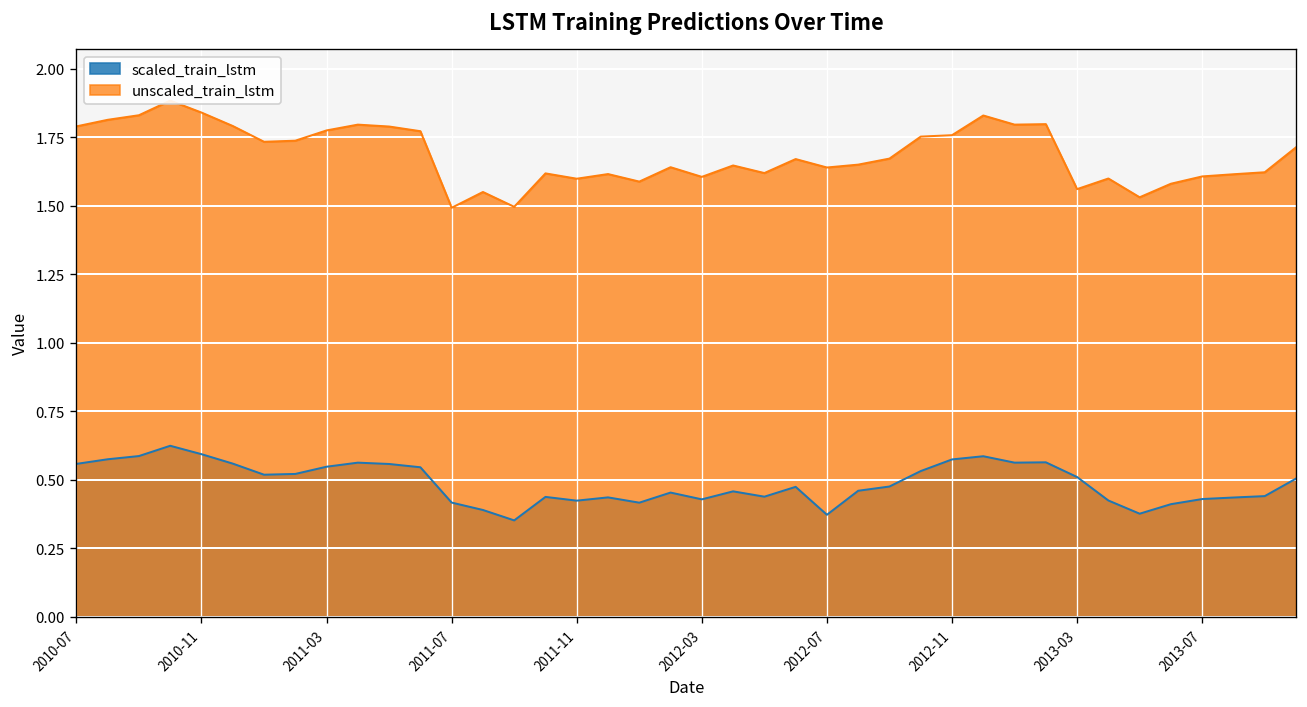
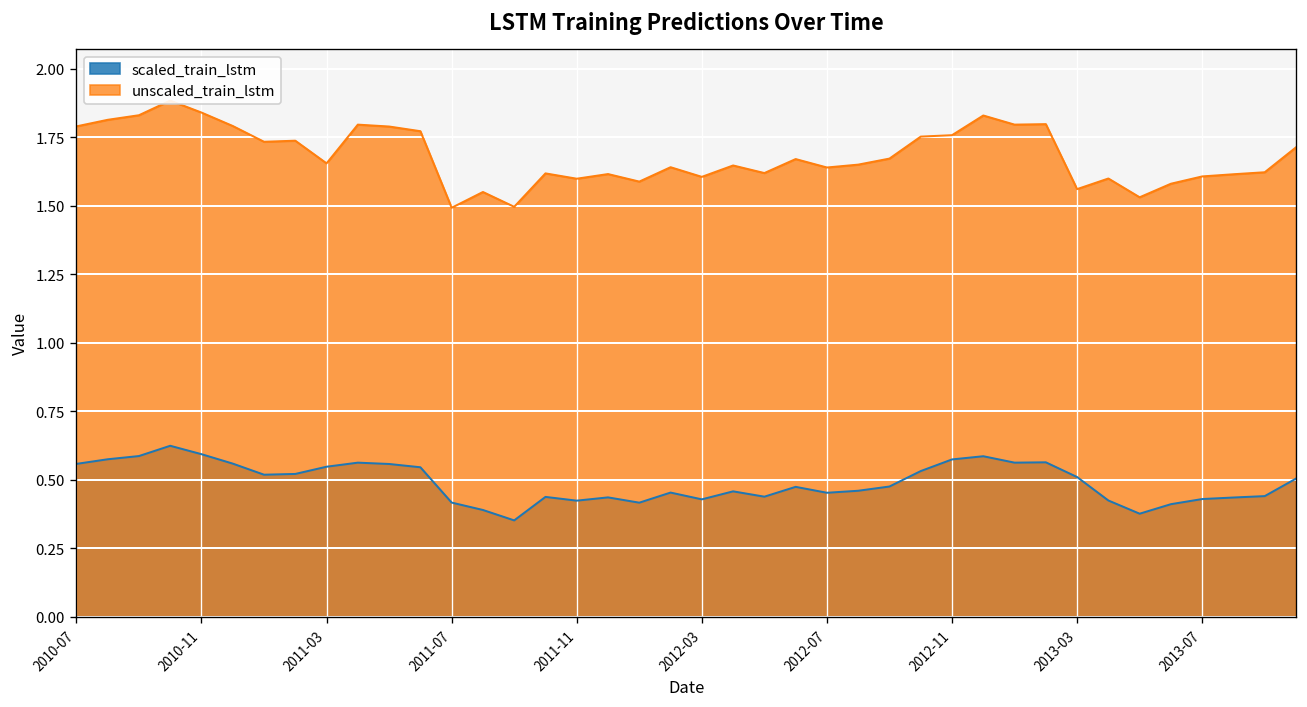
unscaled_train_lstm, 2011-03: 1.78 -> 1.65
scaled_train_lstm, 2012-07: 0.37 -> 0.45
